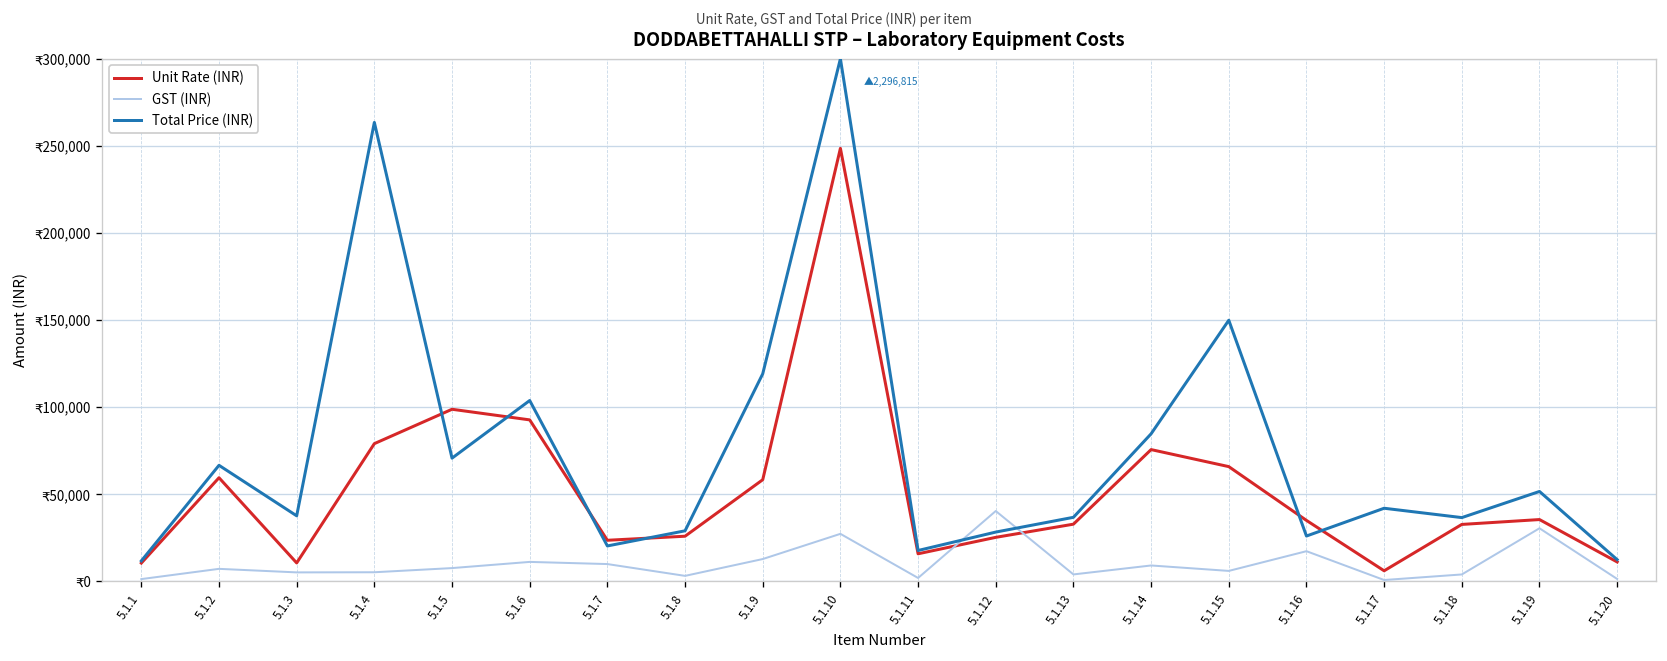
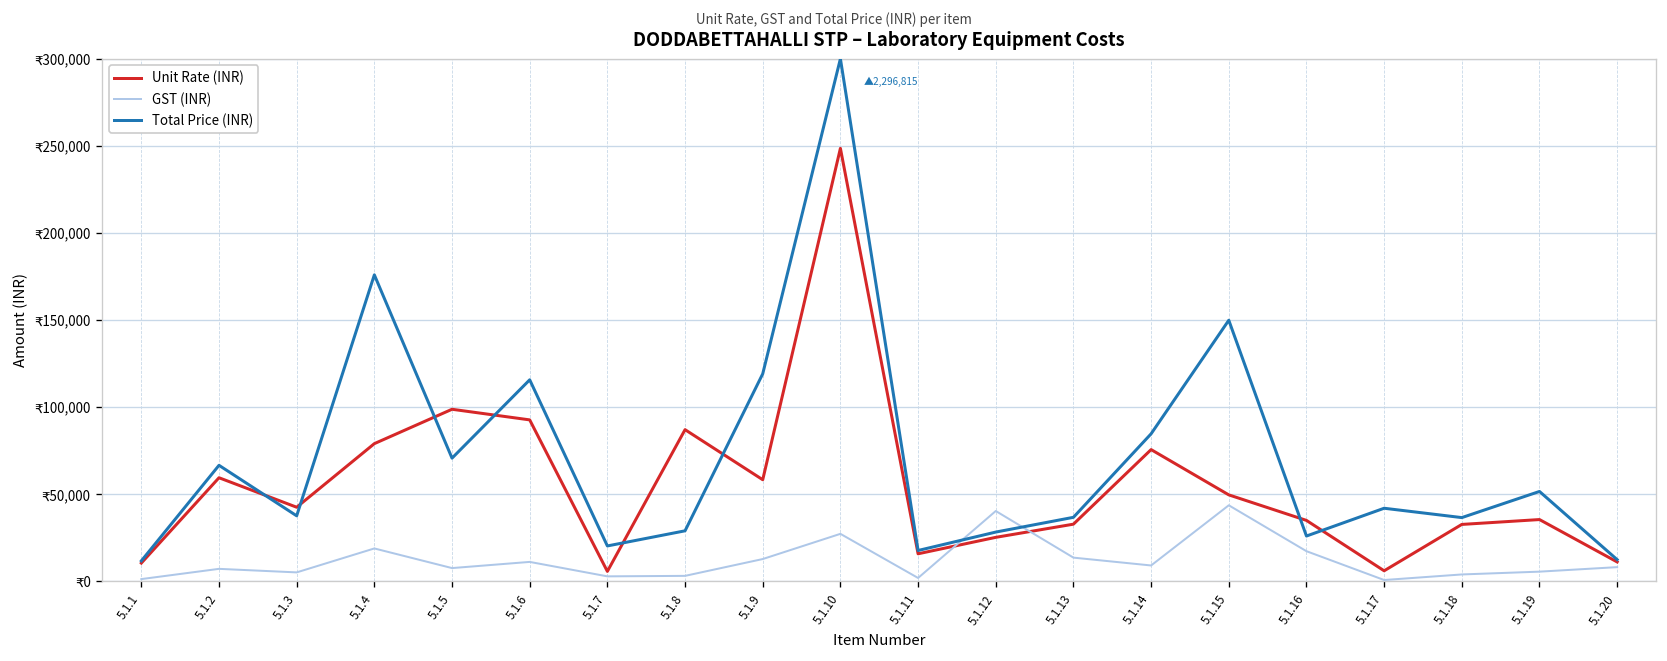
Unit Rate (INR), 5.1.3: ₹11,000 -> ₹43,000
GST (INR), 5.1.4: ₹5,000 -> ₹19,000
Total Price (INR), 5.1.4: ₹263,000 -> ₹176,000
Total Price (INR), 5.1.6: ₹104,000 -> ₹116,000
Unit Rate (INR), 5.1.7: ₹24,000 -> ₹6,000
GST (INR), 5.1.7: ₹10,000 -> ₹3,000
Unit Rate (INR), 5.1.8: ₹26,000 -> ₹87,000
GST (INR), 5.1.13: ₹4,000 -> ₹14,000
Unit Rate (INR), 5.1.15: ₹66,000 -> ₹50,000
GST (INR), 5.1.15: ₹6,000 -> ₹44,000
GST (INR), 5.1.19: ₹30,000 -> ₹6,000
GST (INR), 5.1.20: ₹1,000 -> ₹8,000
